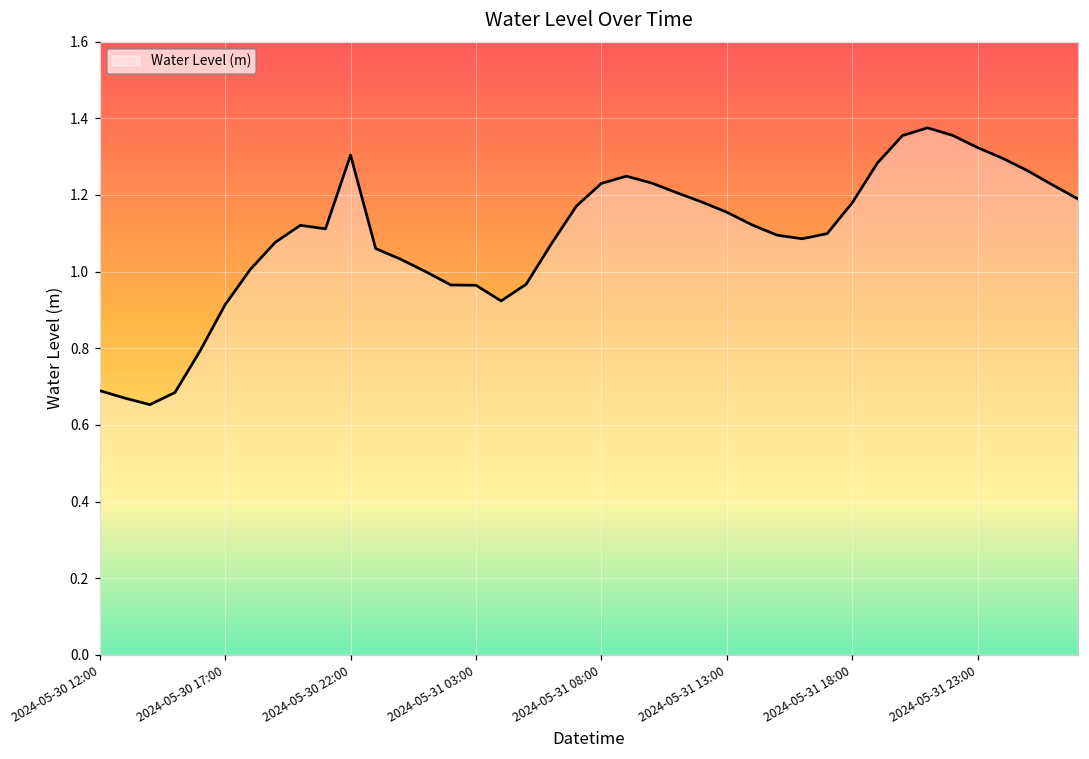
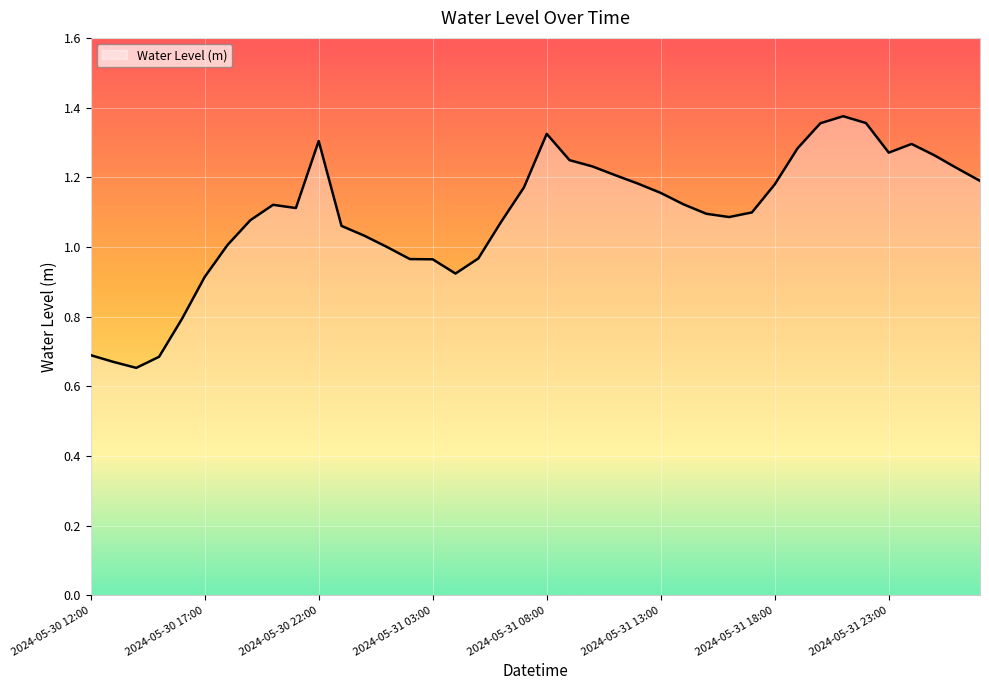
2024-05-31 08:00: 1.23 -> 1.32
2024-05-31 23:00: 1.32 -> 1.27
